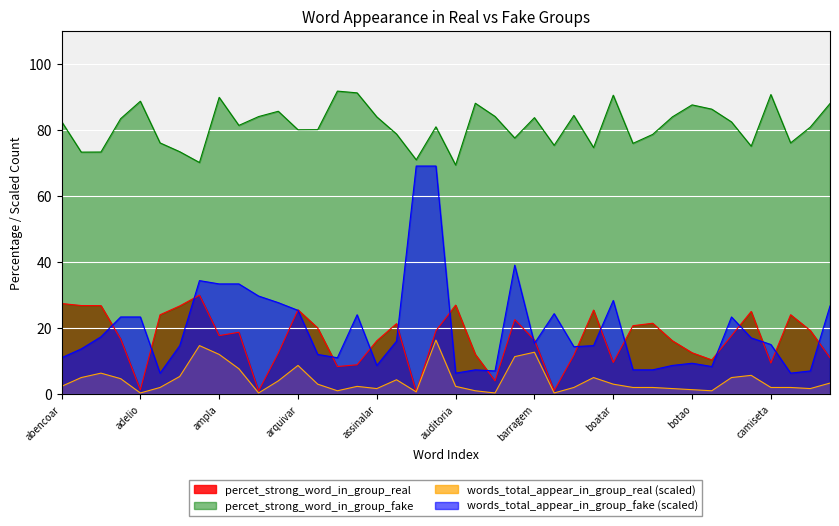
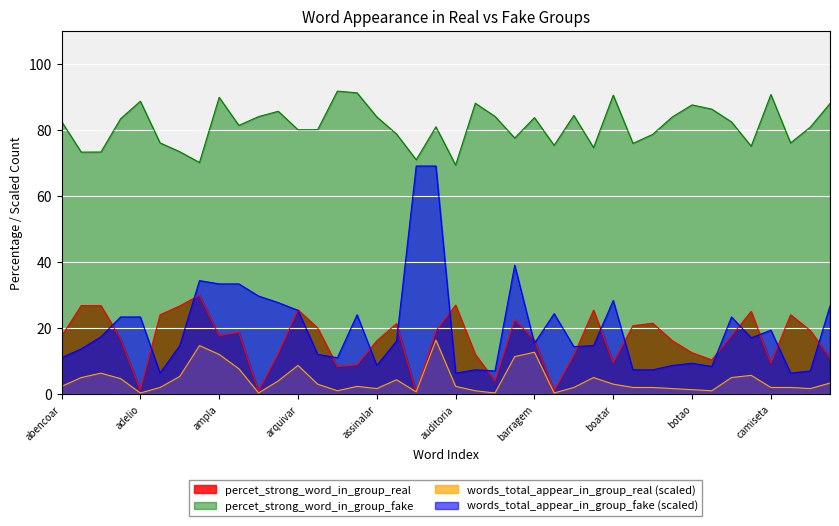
percet_strong_word_in_group_real, abencoar: 27 -> 18
words_total_appear_in_group_fake (scaled), camiseta: 15 -> 19
